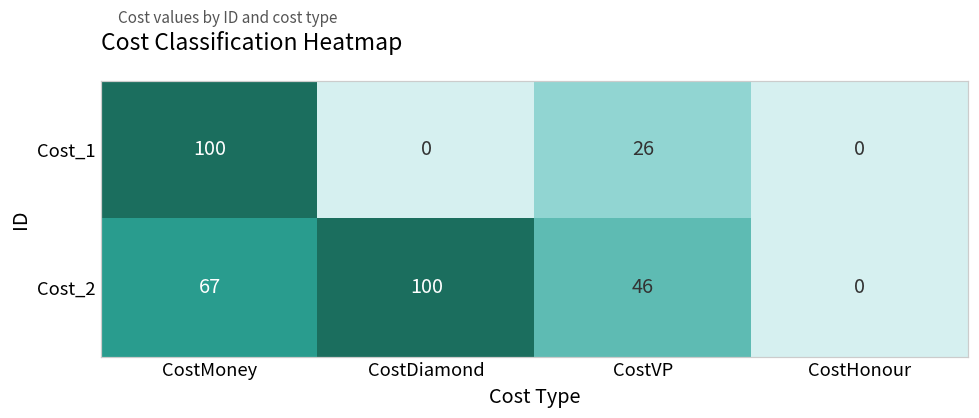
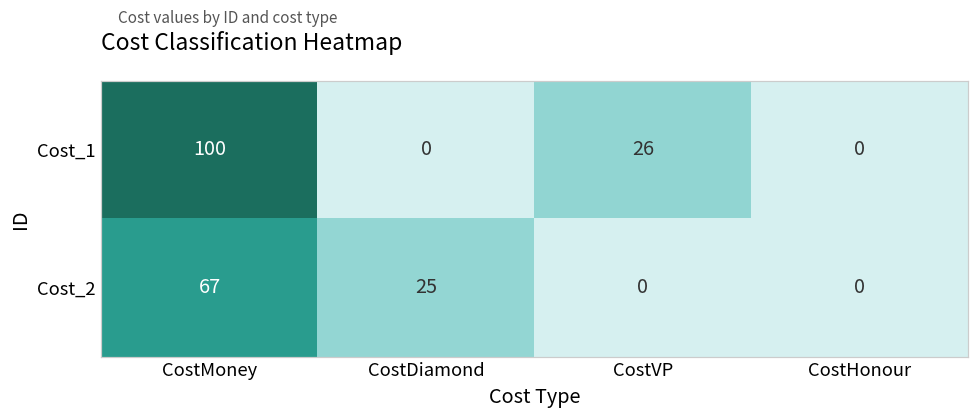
Cost_2, CostDiamond: 100 -> 25
Cost_2, CostVP: 46 -> 0
